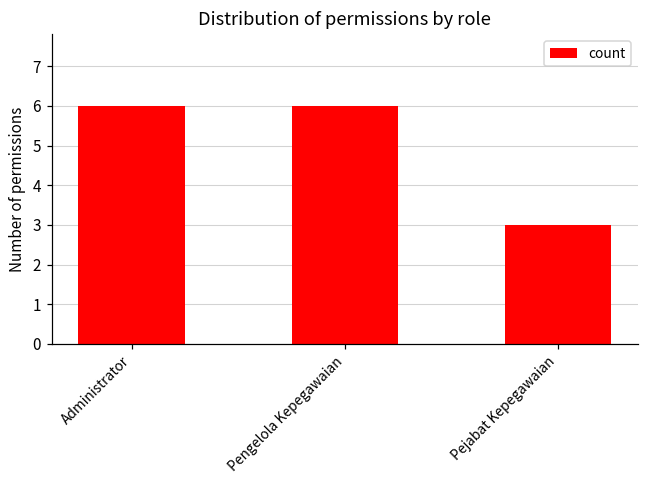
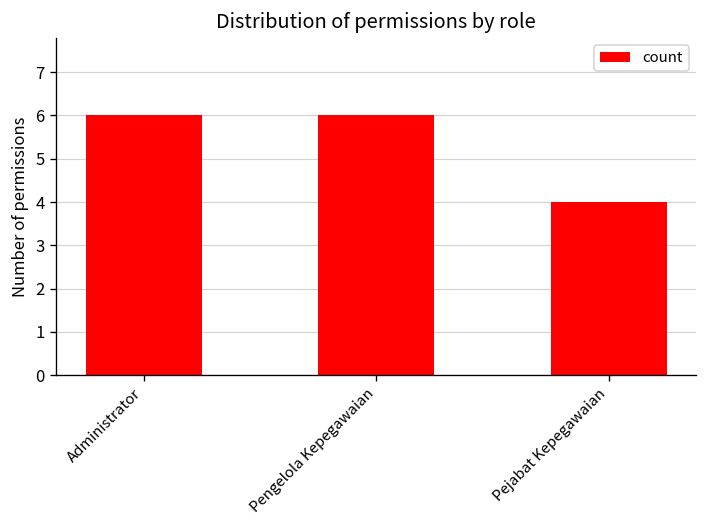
Pejabat Kepegawaian: 3 -> 4
